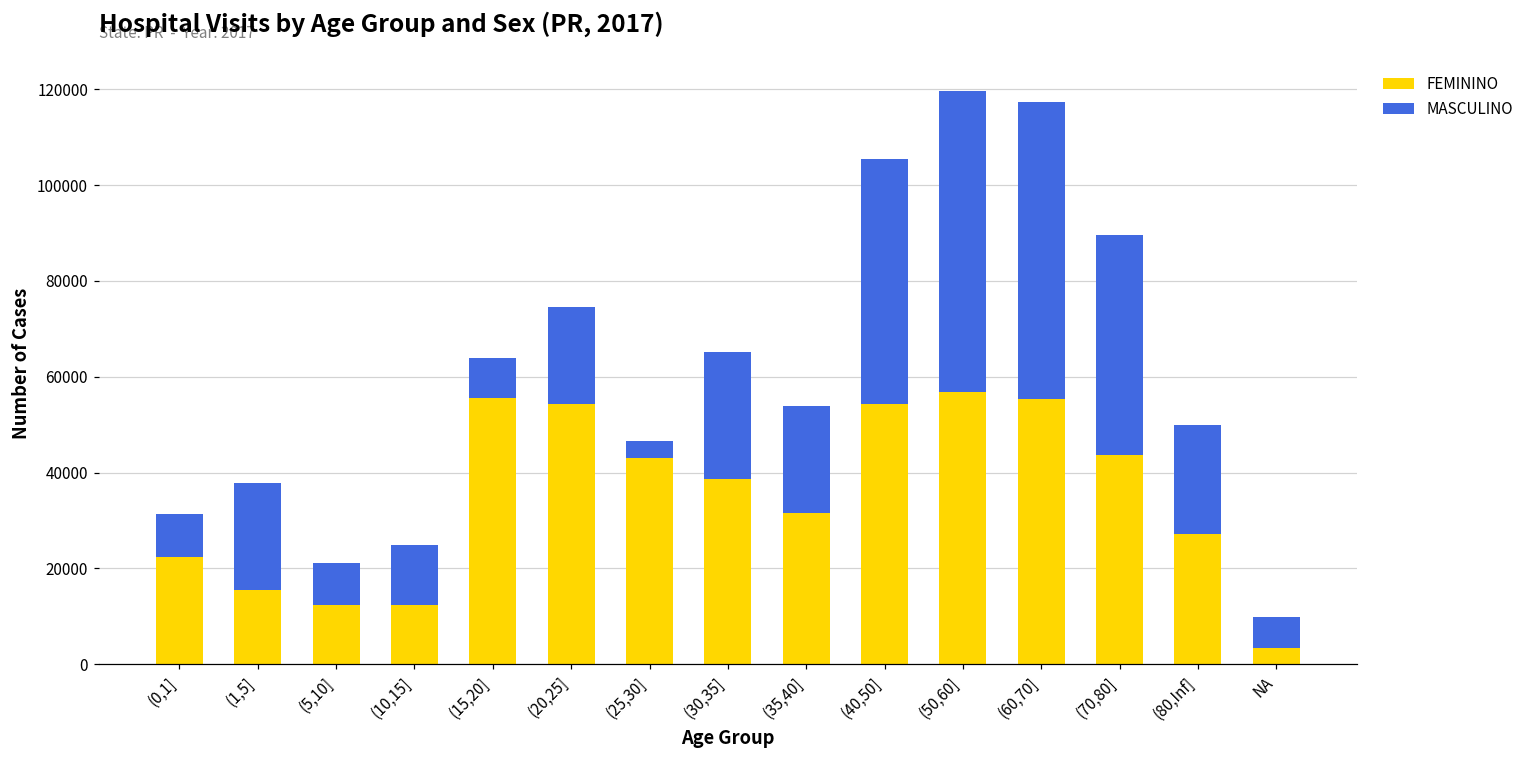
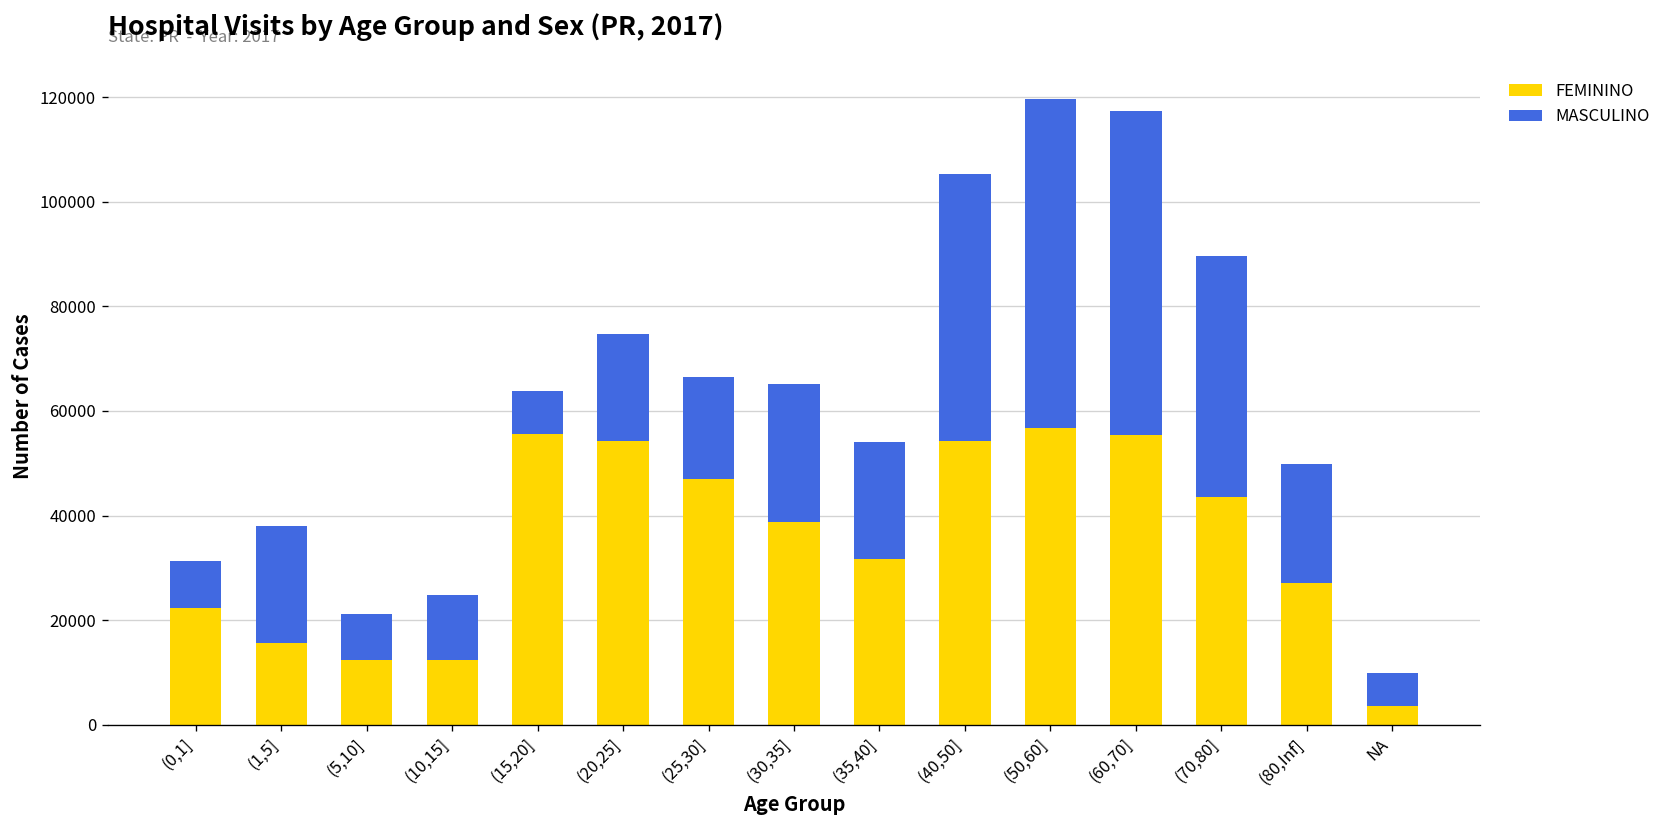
FEMININO, (25,30]: 43000 -> 47000
MASCULINO, (25,30]: 3000 -> 20000
